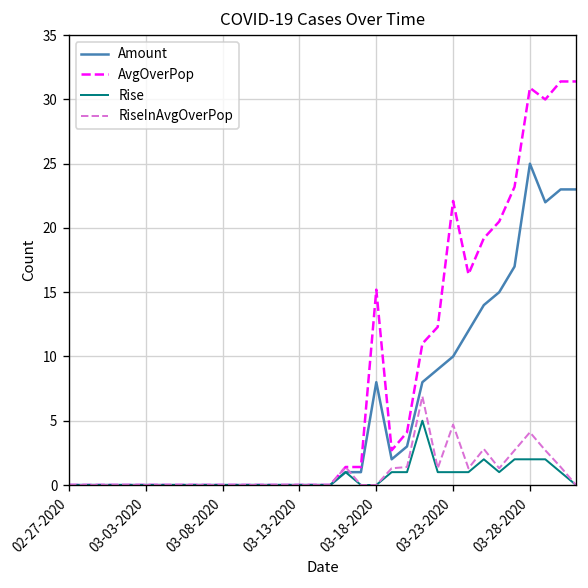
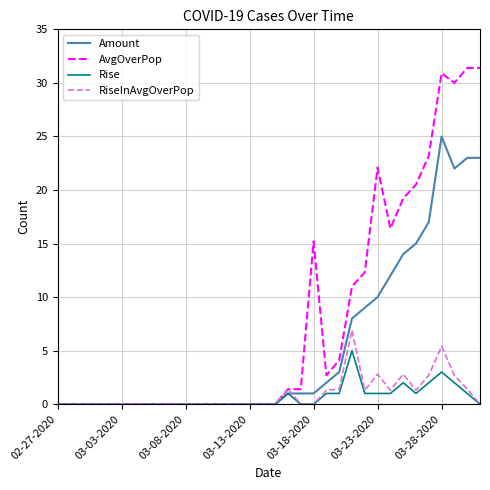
Amount, 03-18-2020: 8 -> 1
RiseInAvgOverPop, 03-23-2020: 4.7 -> 2.8
Rise, 03-28-2020: 2 -> 3
RiseInAvgOverPop, 03-28-2020: 4.1 -> 5.4
